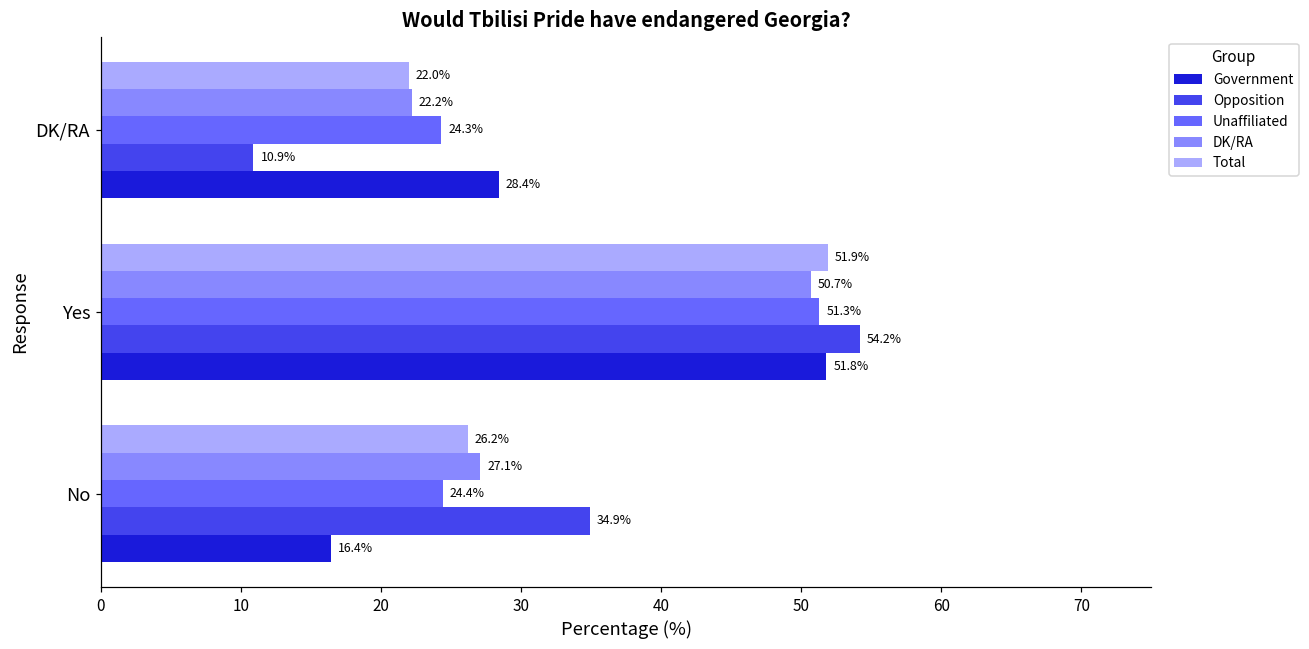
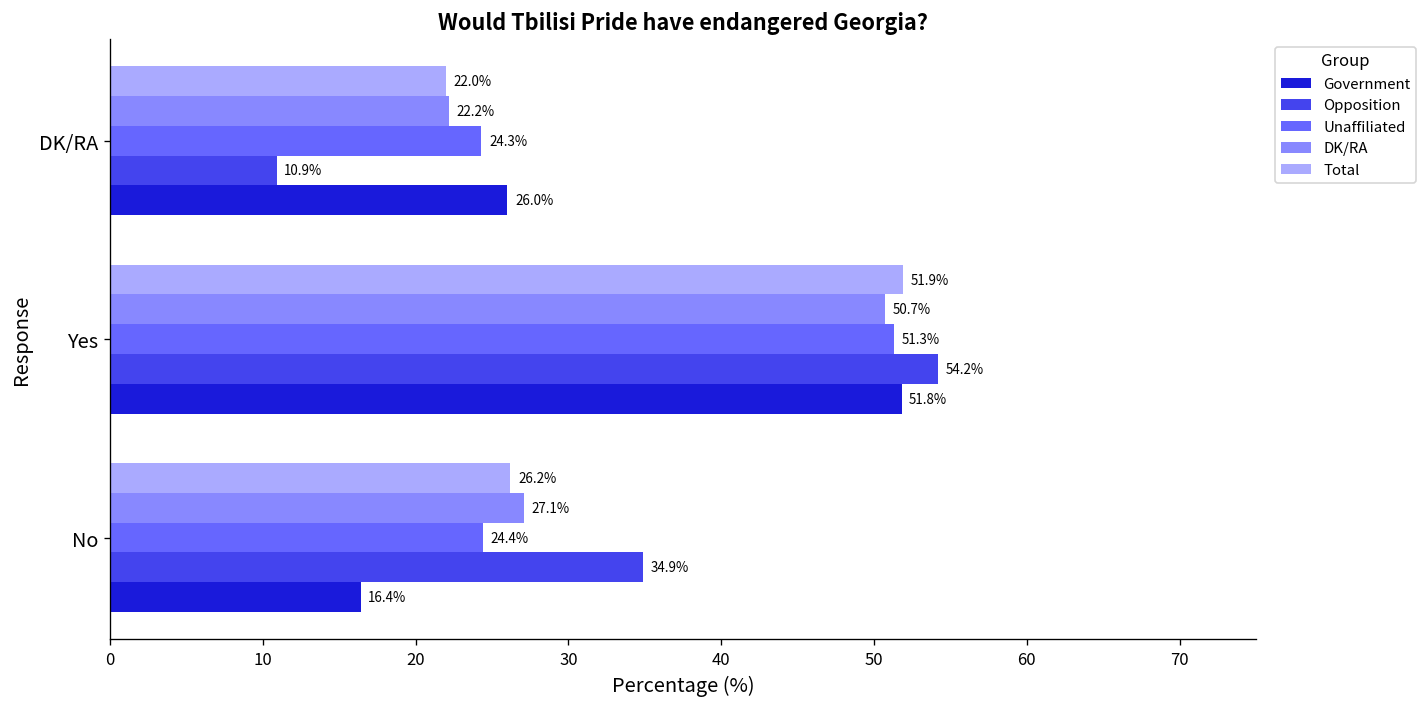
Government, DK/RA: 28.4% -> 26.0%
